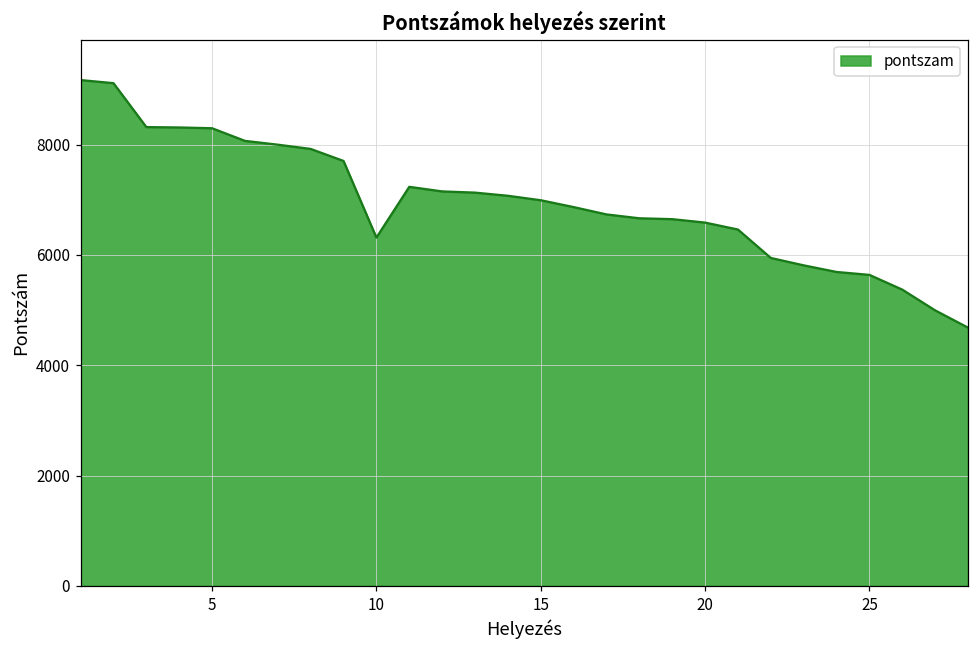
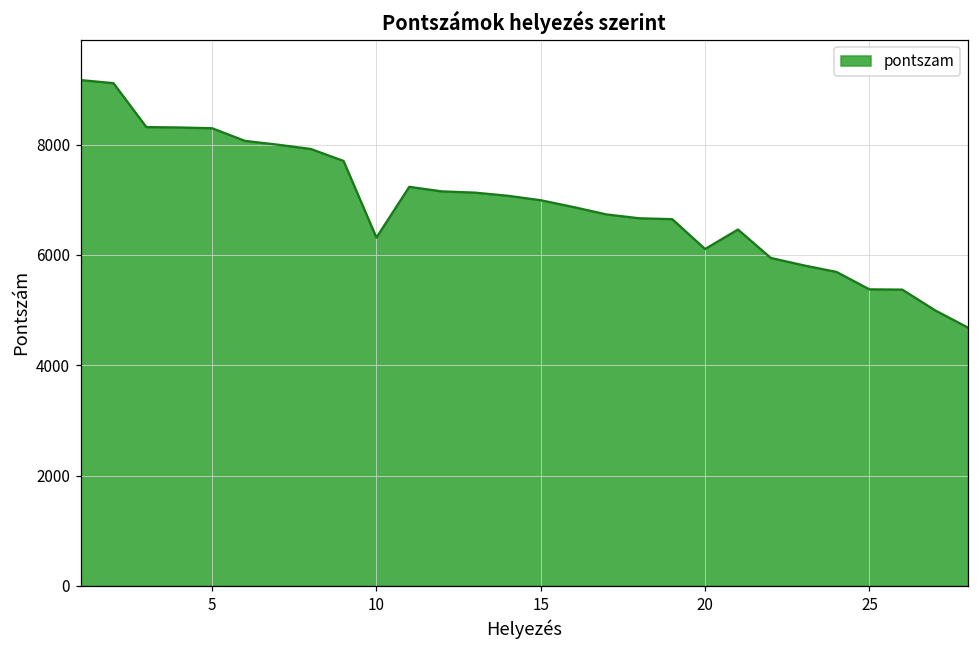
20: 6600 -> 6100
25: 5600 -> 5400
